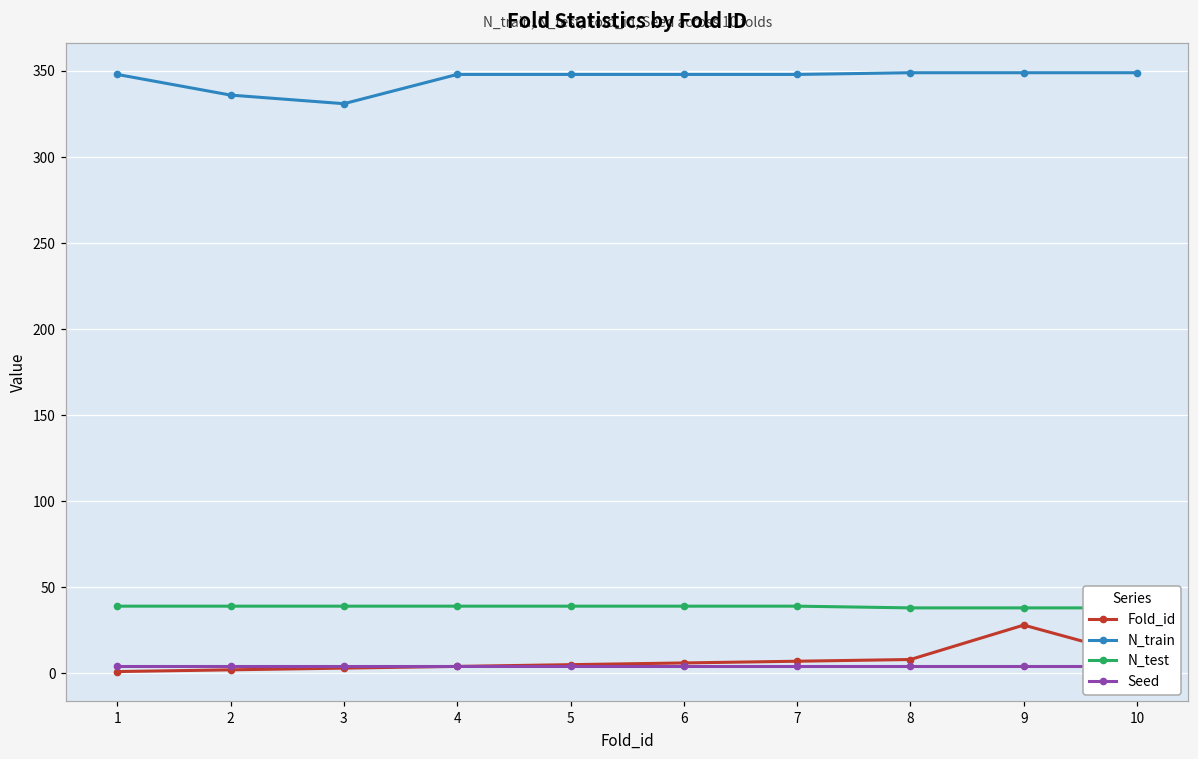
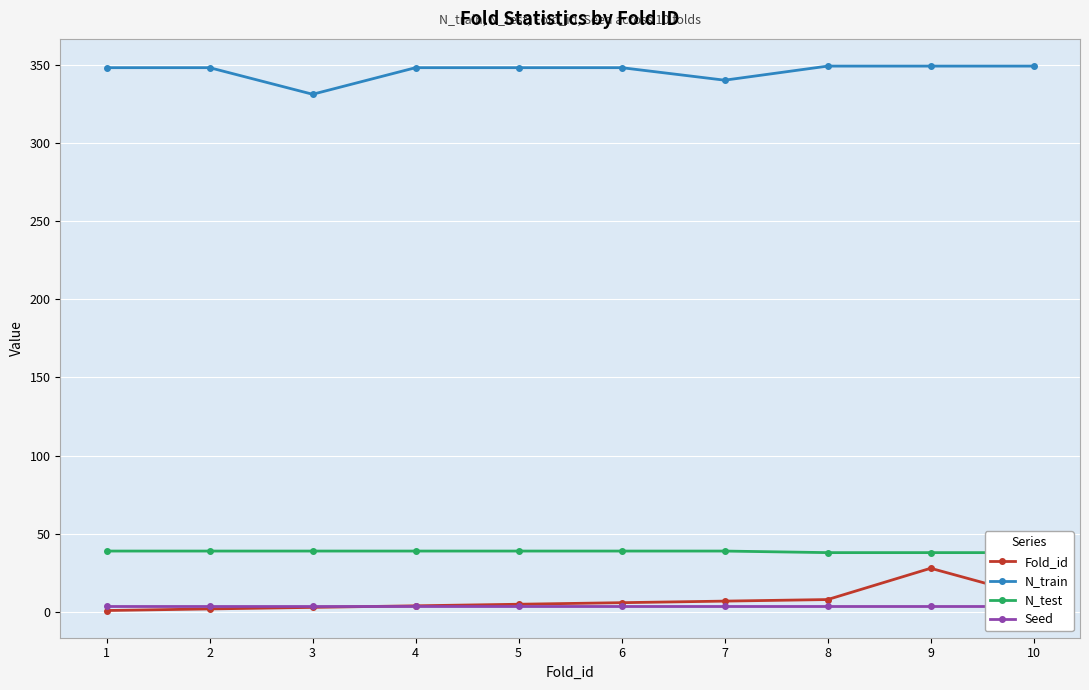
N_train, 2: 336 -> 348
N_train, 7: 348 -> 340
